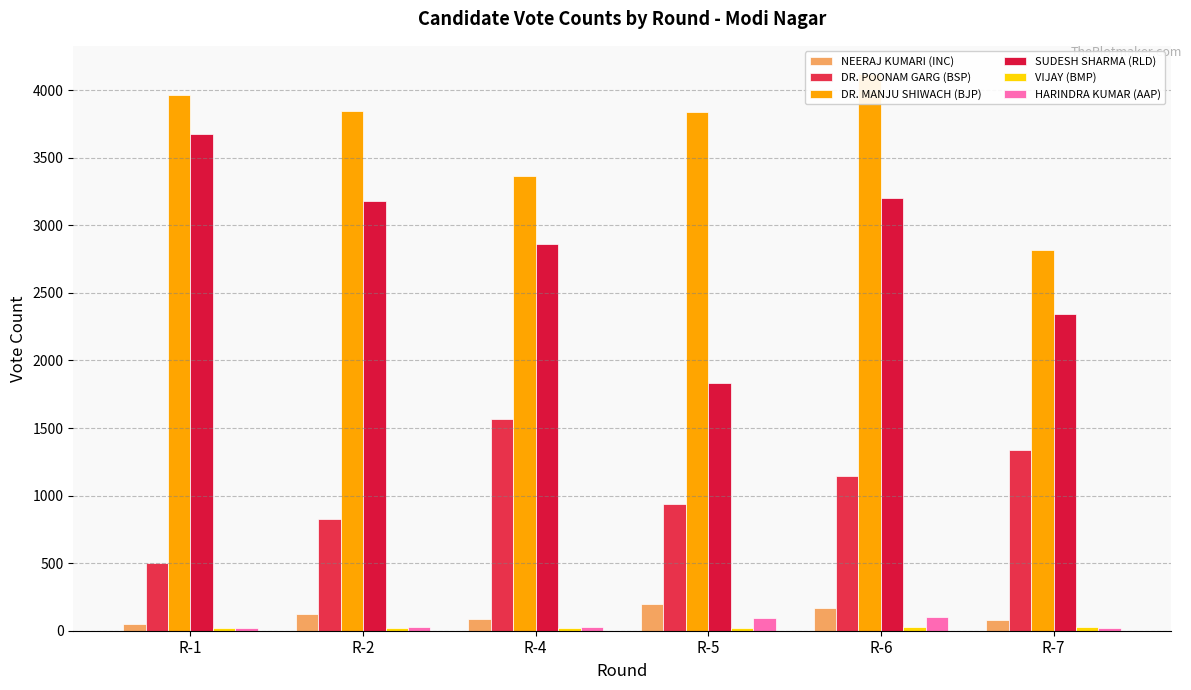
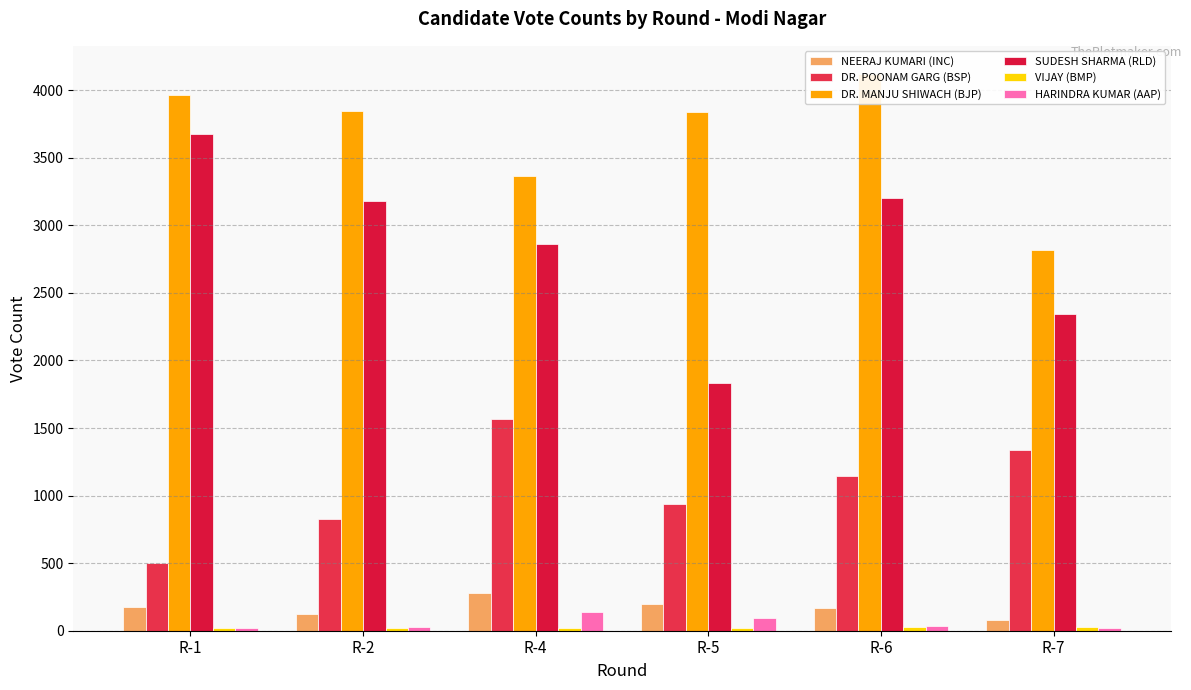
NEERAJ KUMARI (INC), R-1: 50 -> 180
NEERAJ KUMARI (INC), R-4: 80 -> 280
HARINDRA KUMAR (AAP), R-4: 30 -> 140
HARINDRA KUMAR (AAP), R-6: 100 -> 40
